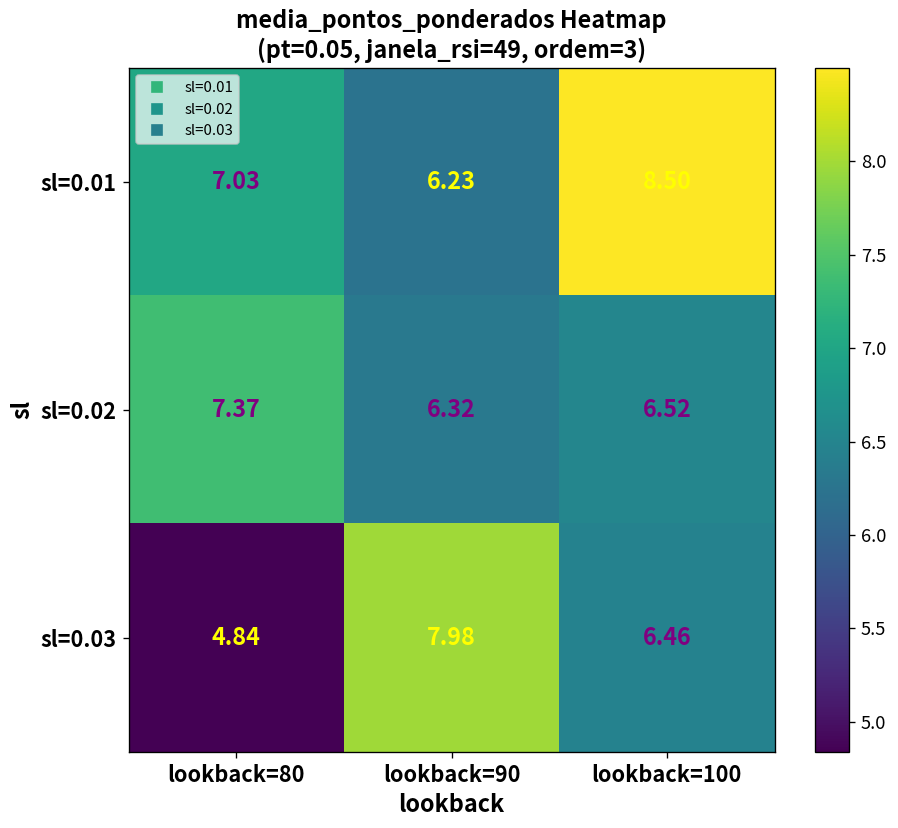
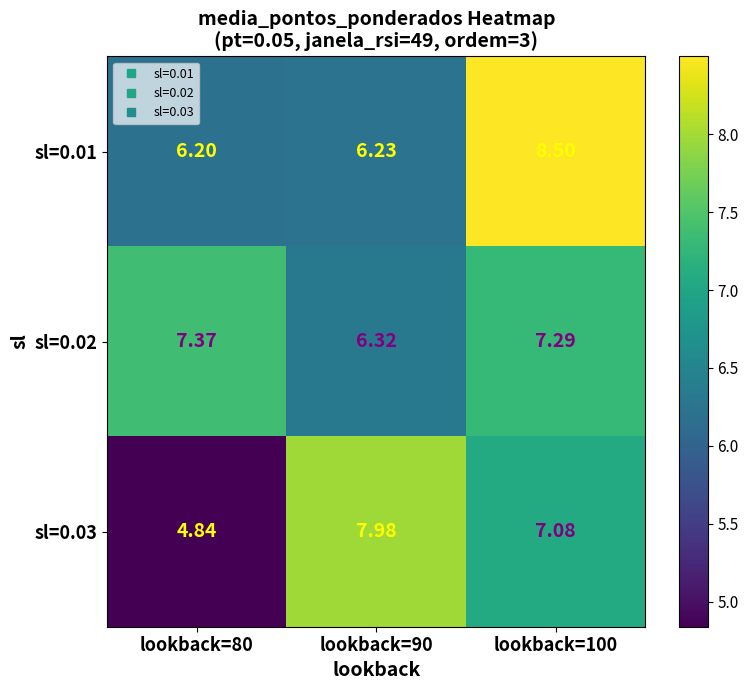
sl=0.01, lookback=80: 7.03 -> 6.20
sl=0.02, lookback=100: 6.52 -> 7.29
sl=0.03, lookback=100: 6.46 -> 7.08
